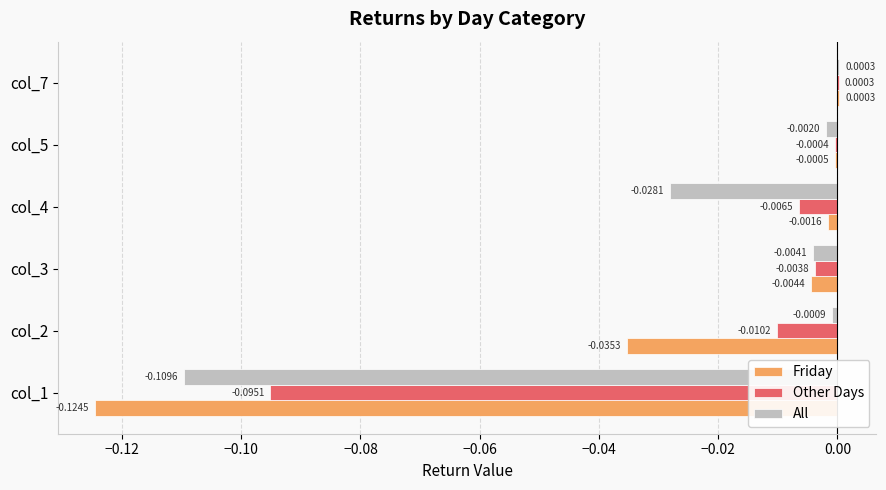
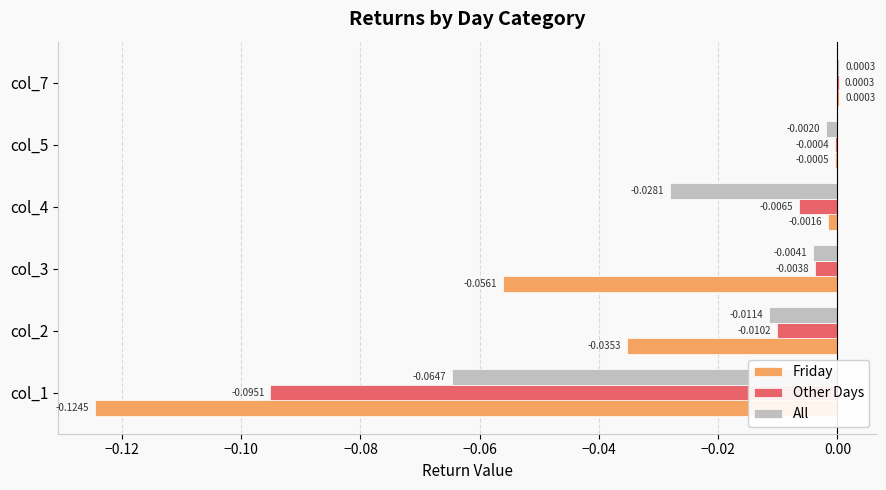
Friday, col_3: -0.0044 -> -0.0561
All, col_2: -0.0009 -> -0.0114
All, col_1: -0.1096 -> -0.0647
